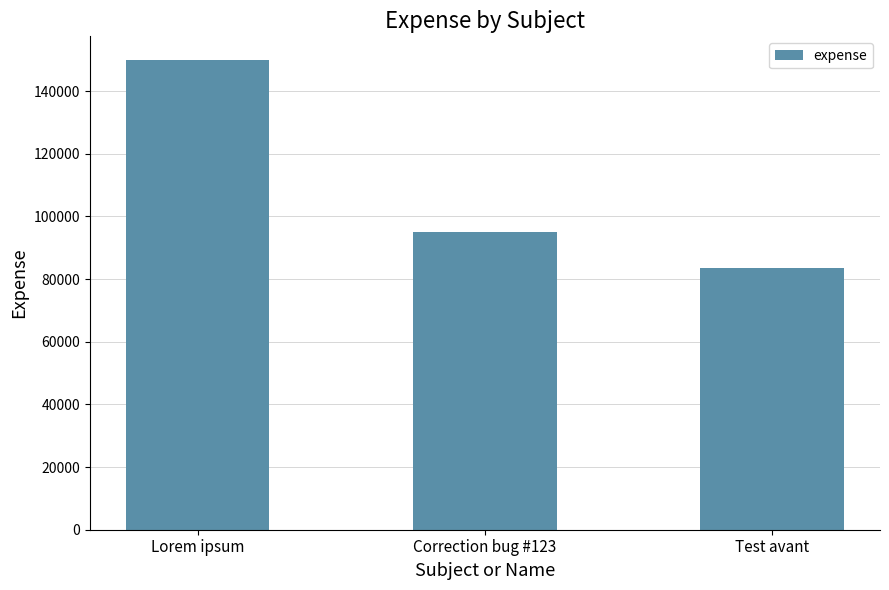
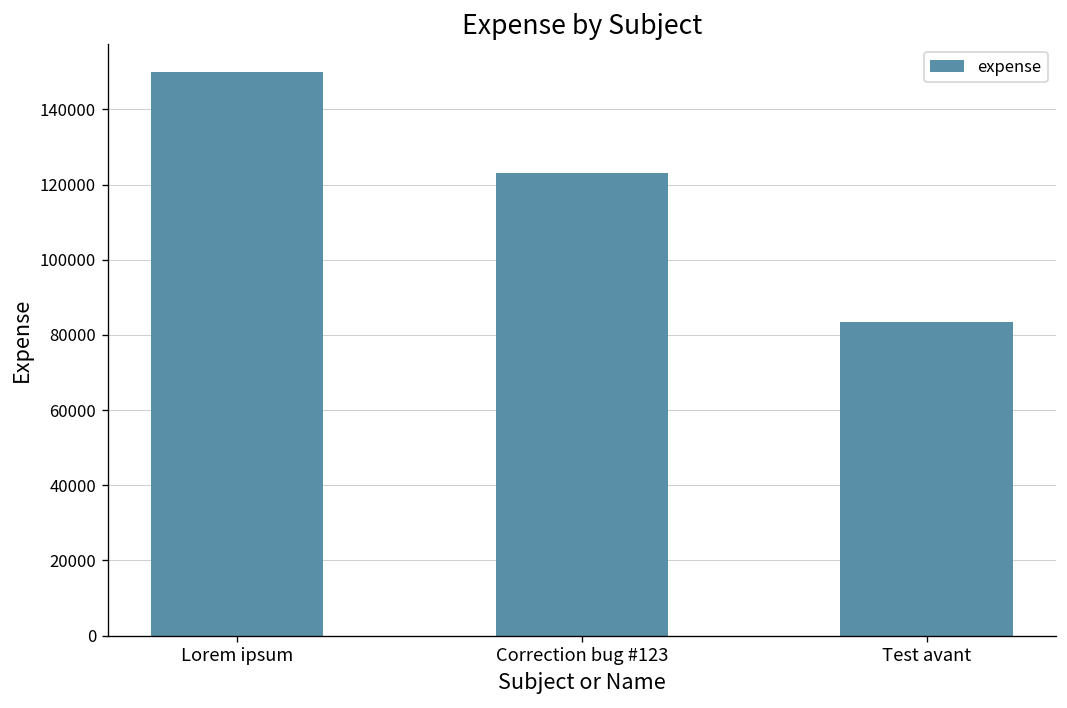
Correction bug #123: 95000 -> 123000
